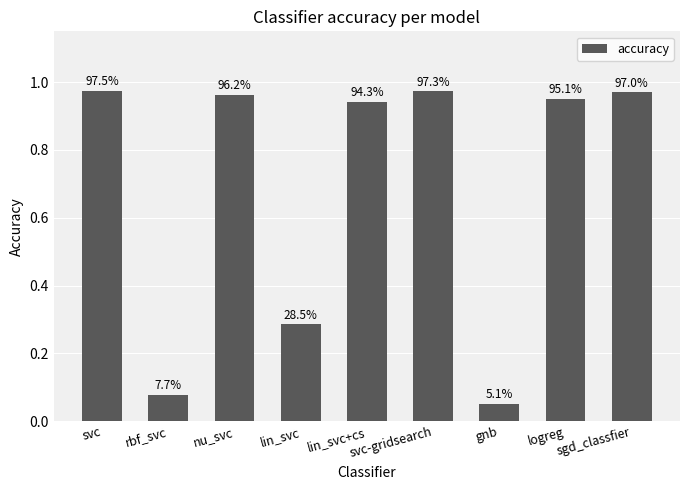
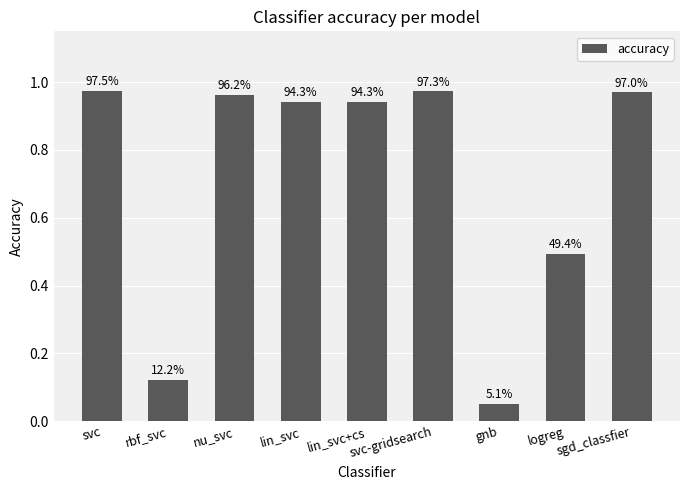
rbf_svc: 7.7% -> 12.2%
lin_svc: 28.5% -> 94.3%
logreg: 95.1% -> 49.4%
